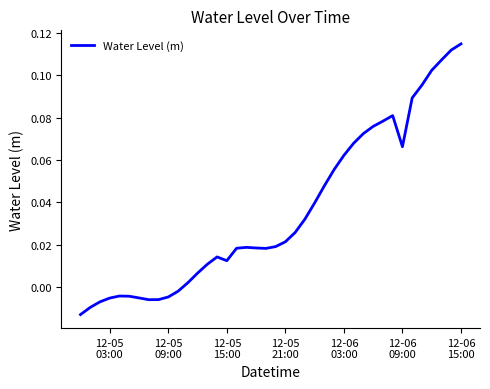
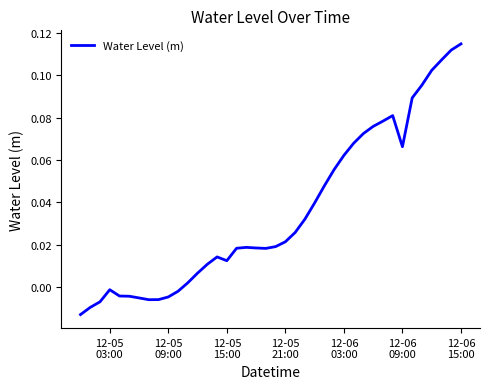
12-05 03:00: -0.005 -> -0.001
